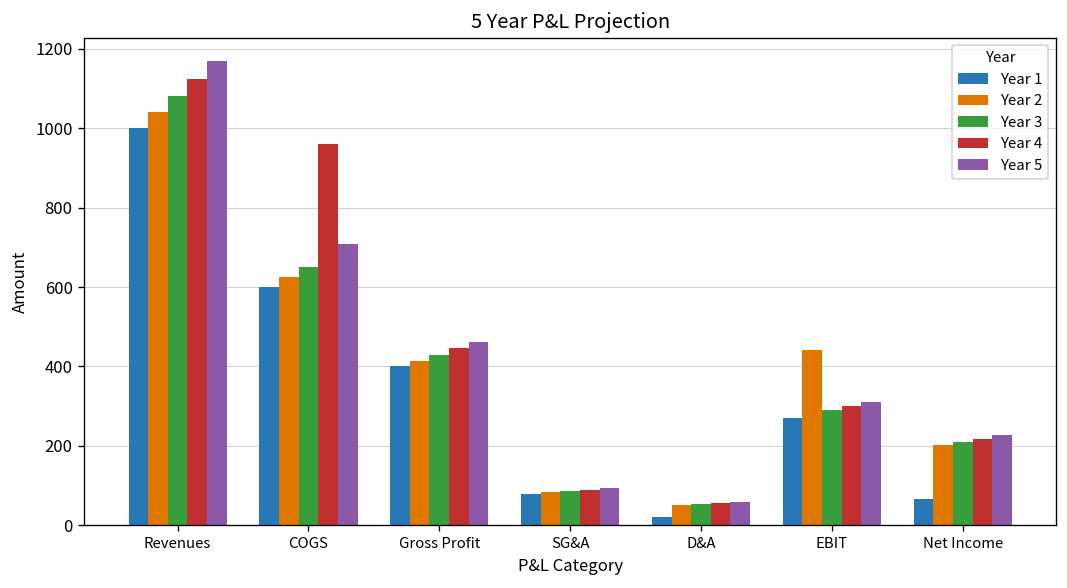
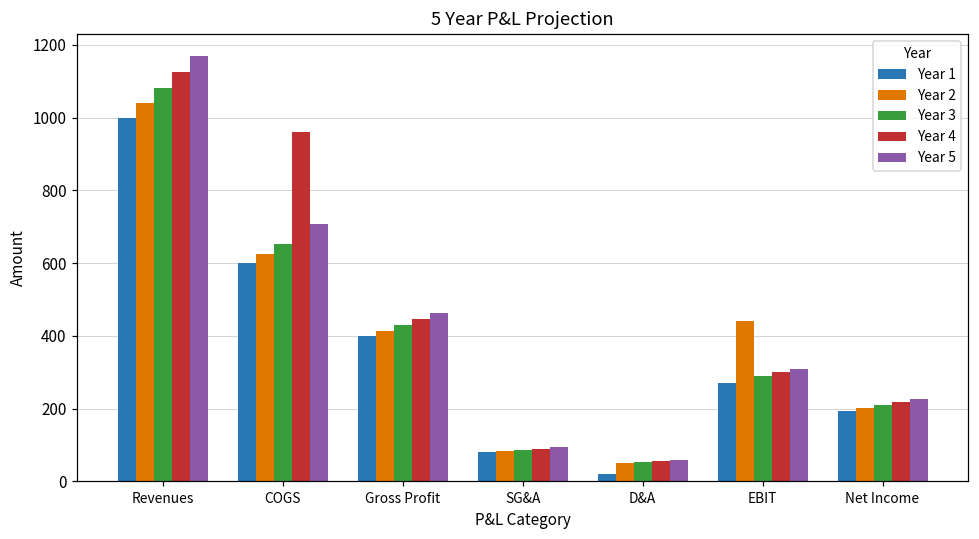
Year 1, Net Income: 70 -> 200
